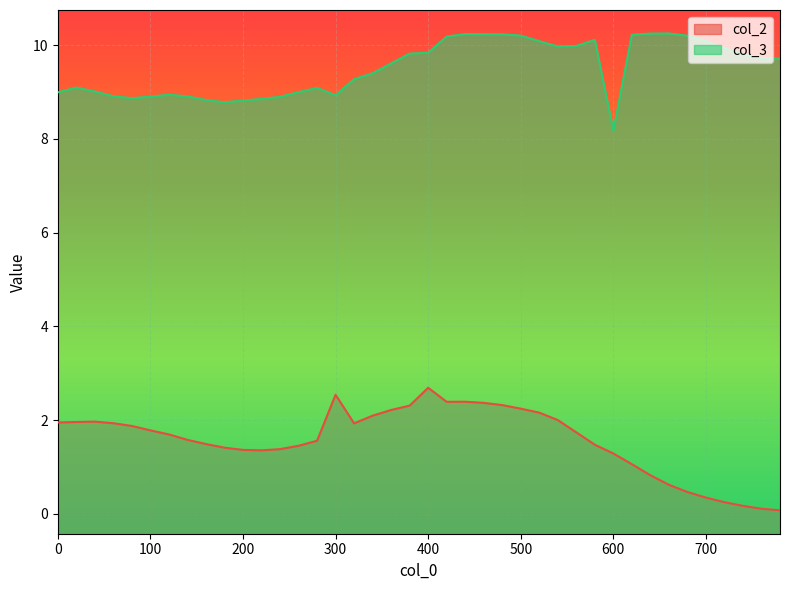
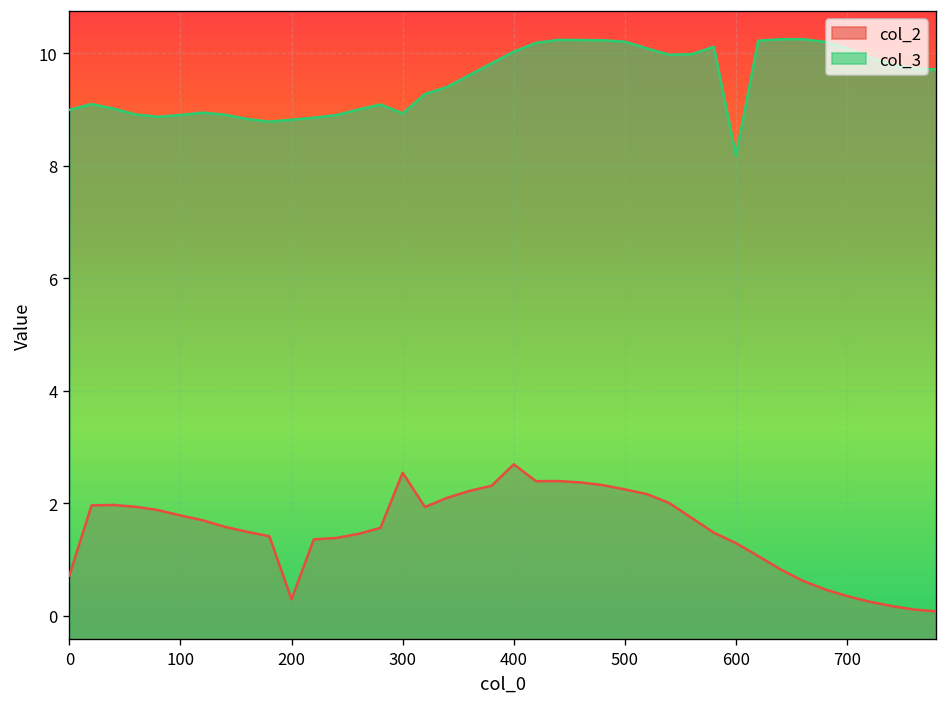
col_2, 0: 2.0 -> 0.7
col_2, 200: 1.4 -> 0.3
col_3, 400: 9.8 -> 10.0
